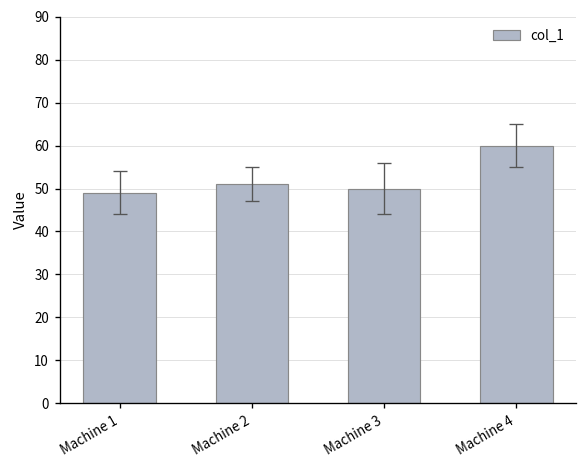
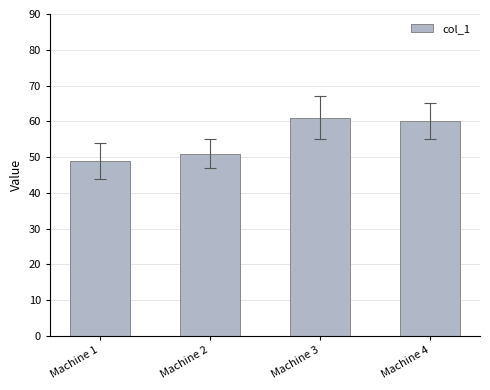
col_1, Machine 3: 50 -> 61
